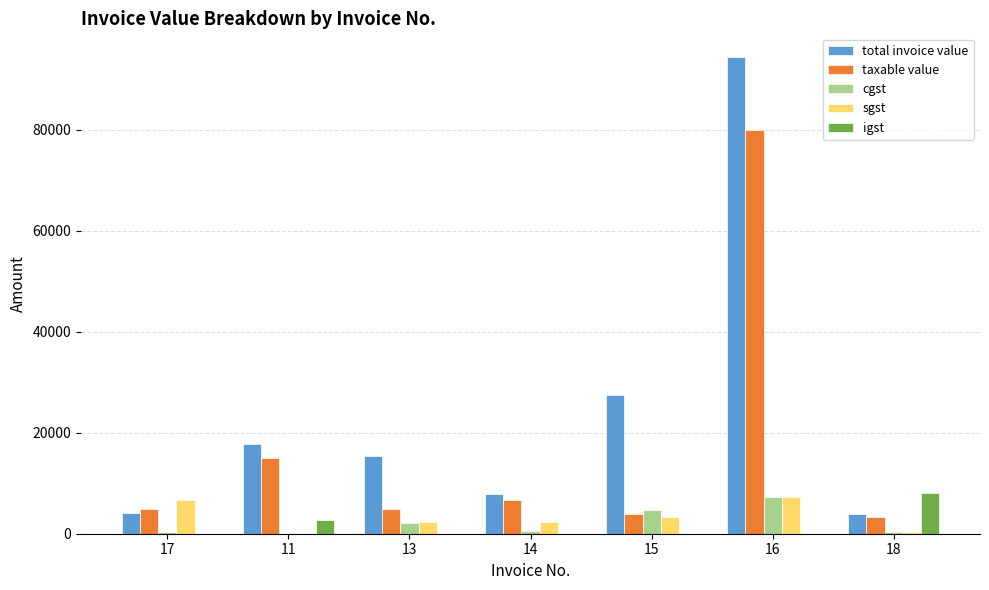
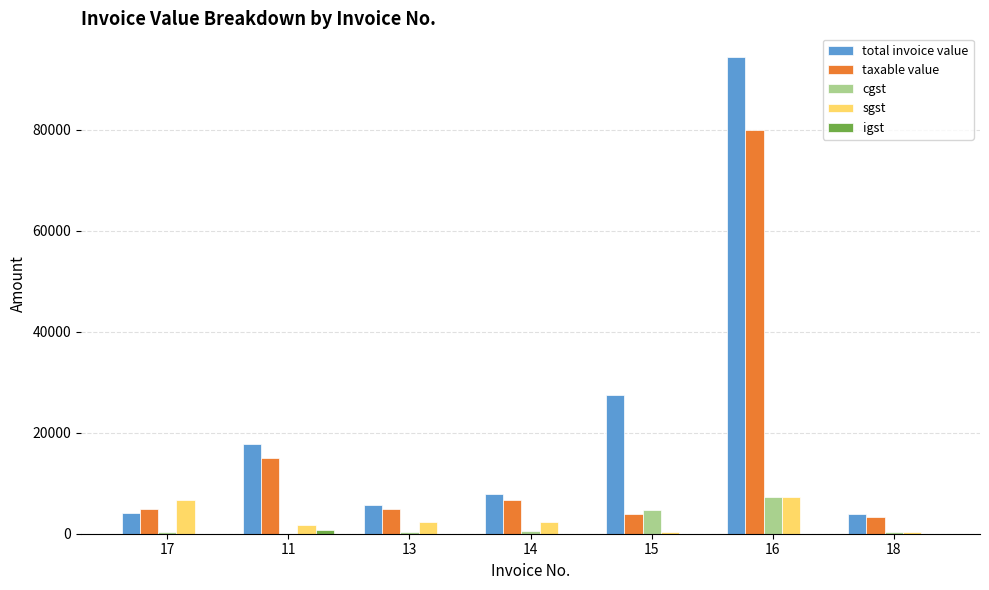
sgst, 11: 0 -> 2000
igst, 11: 3000 -> 1000
total invoice value, 13: 15000 -> 6000
cgst, 13: 2000 -> 0
sgst, 15: 3000 -> 0
igst, 18: 8000 -> 0
